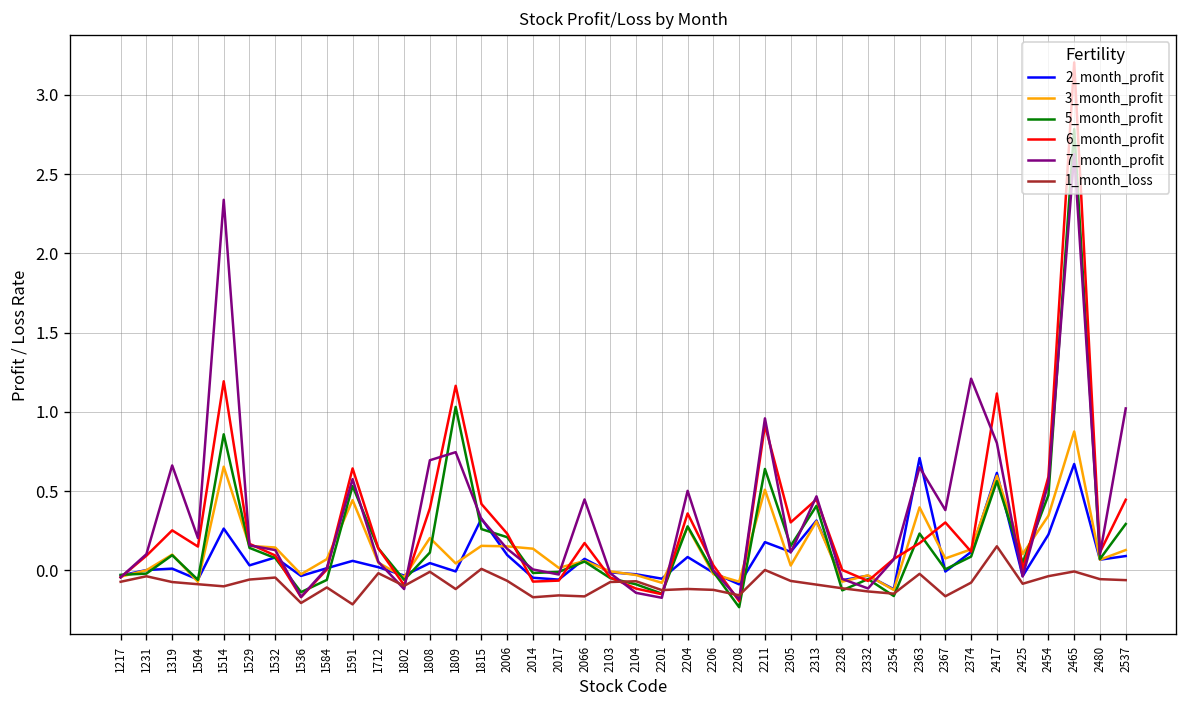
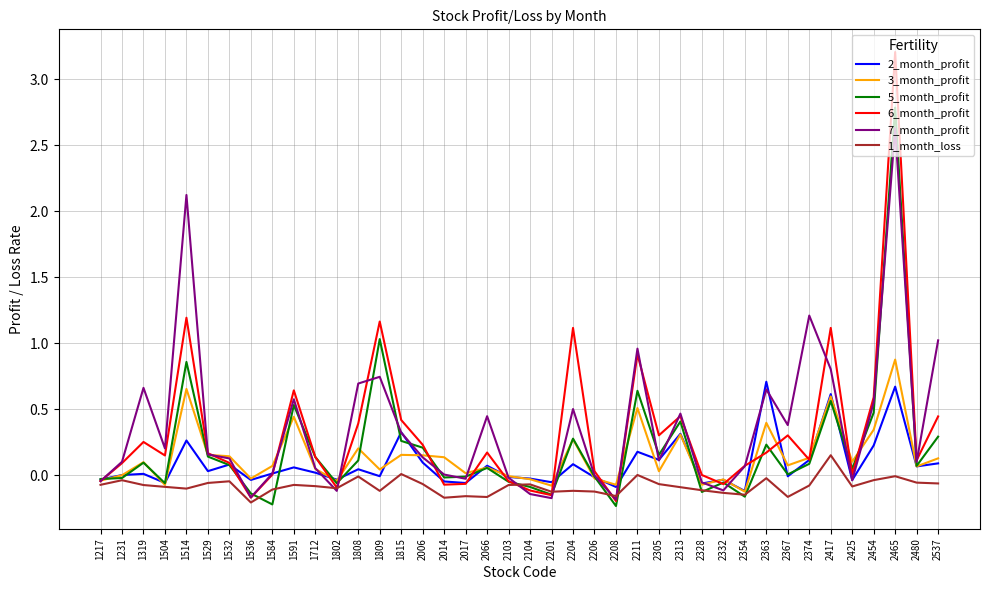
7_month_profit, 1514: 2.34 -> 2.12
5_month_profit, 1584: -0.06 -> -0.22
1_month_loss, 1591: -0.21 -> -0.07
1_month_loss, 1712: -0.02 -> -0.08
6_month_profit, 2204: 0.36 -> 1.12
